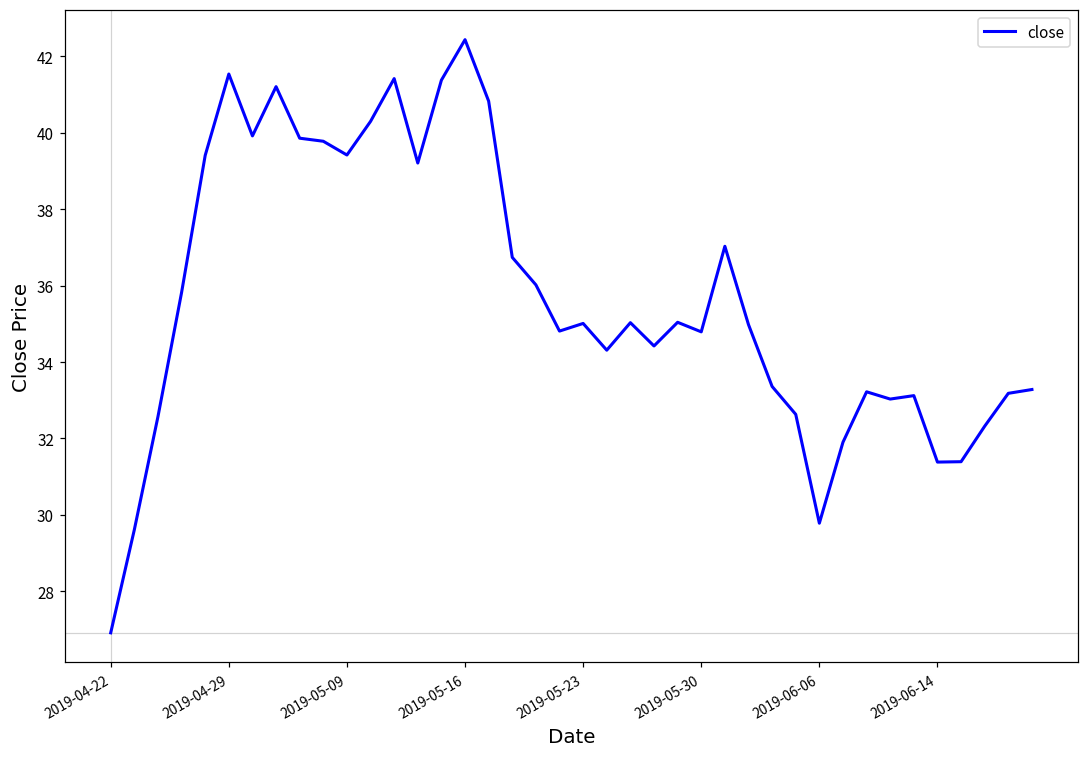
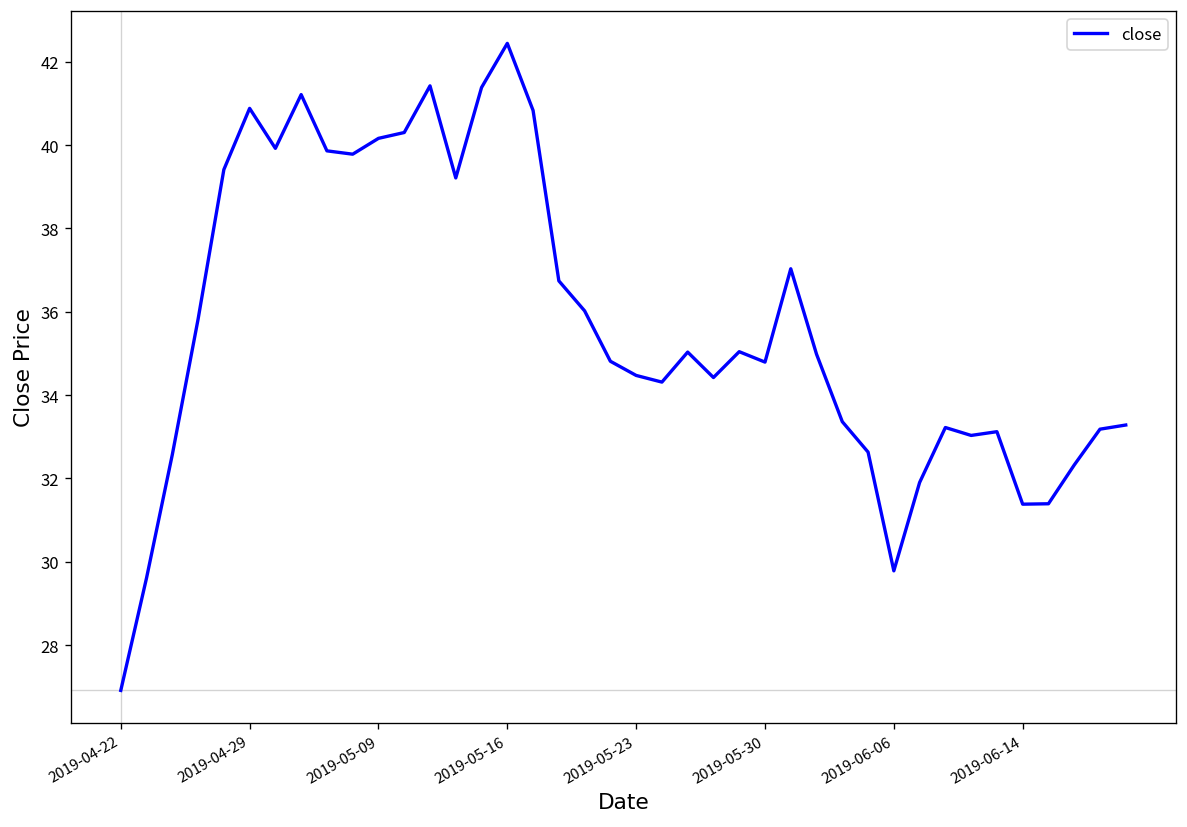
2019-04-29: 41.5 -> 40.9
2019-05-09: 39.4 -> 40.2
2019-05-23: 35.0 -> 34.5
